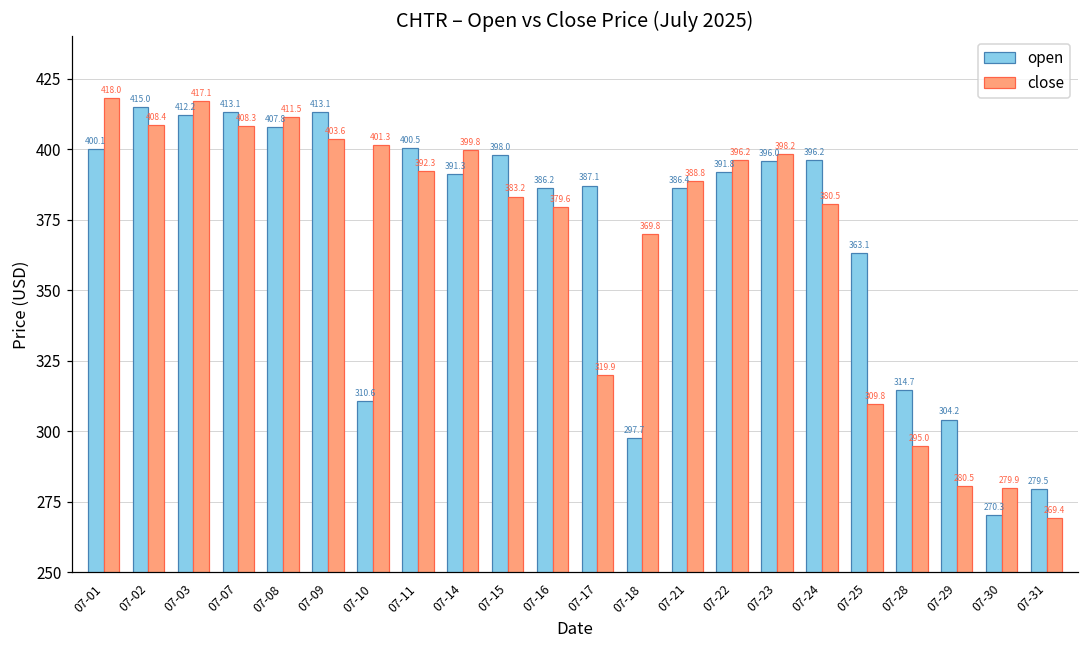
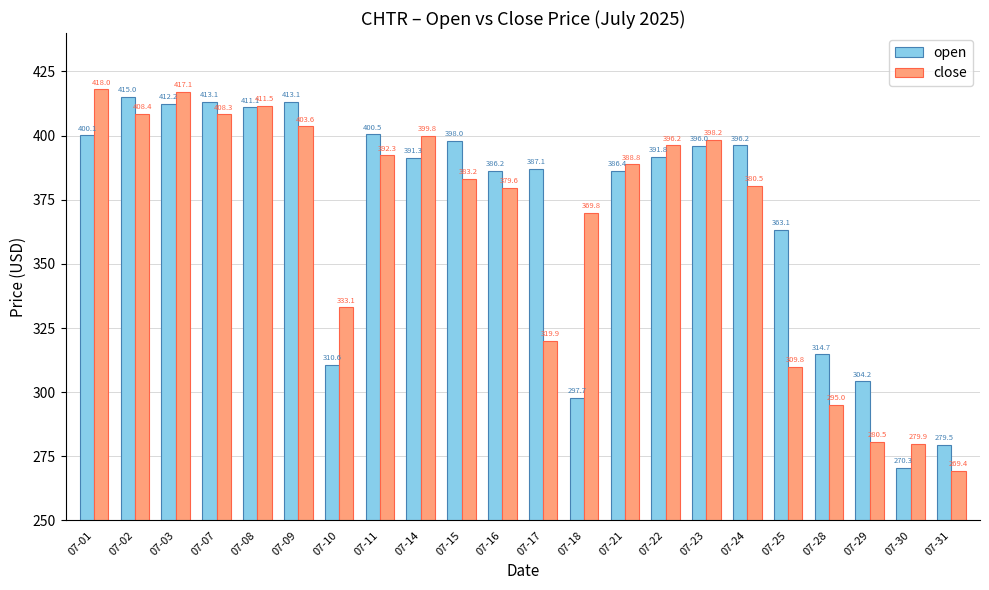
open, 07-08: 407.8 -> 411.1
close, 07-10: 401.3 -> 333.1
